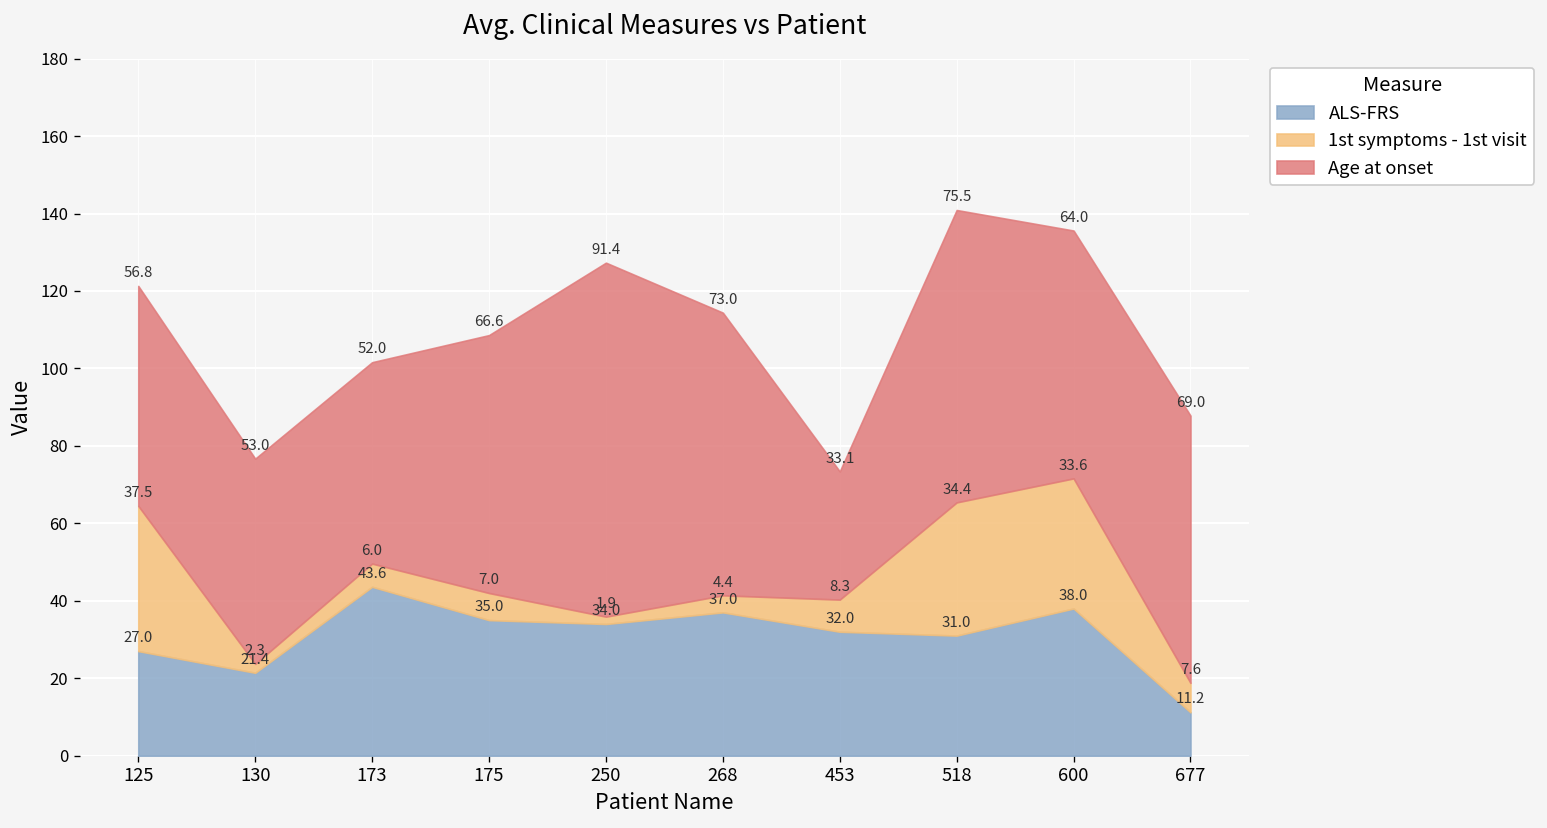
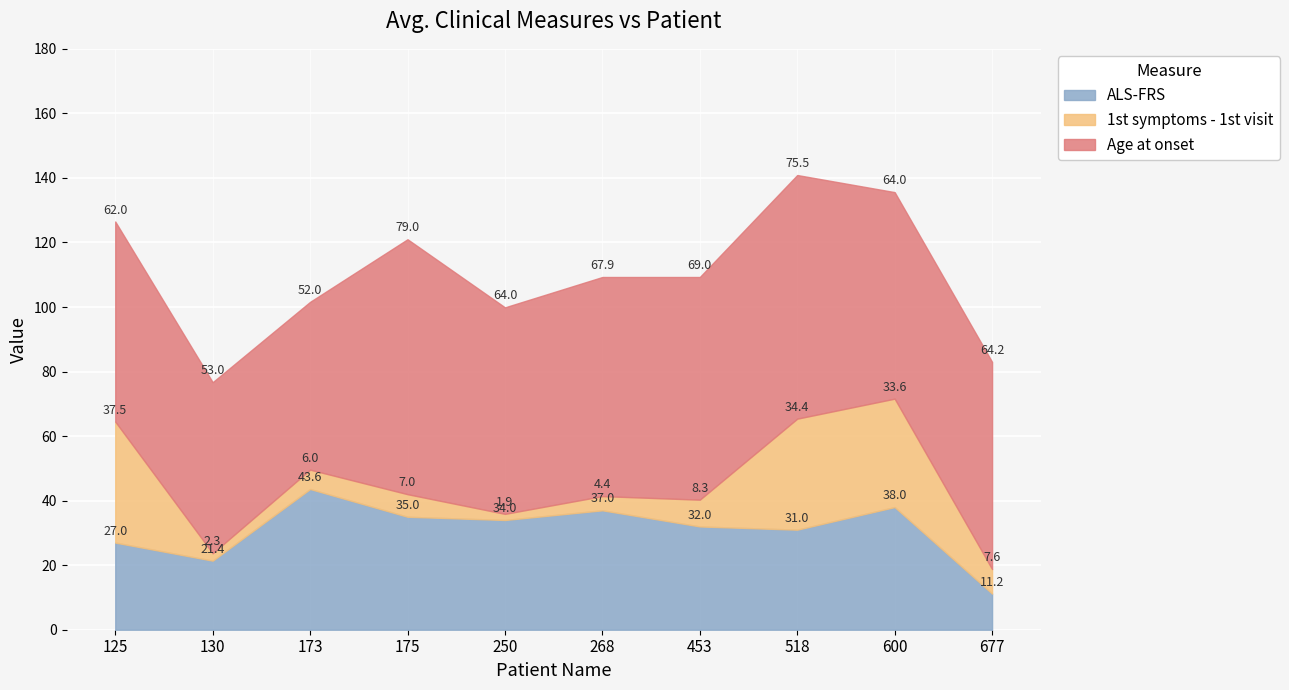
Age at onset, 125: 56.8 -> 62.0
Age at onset, 175: 66.6 -> 79.0
Age at onset, 250: 91.4 -> 64.0
Age at onset, 268: 73.0 -> 67.9
Age at onset, 453: 33.1 -> 69.0
Age at onset, 677: 69.0 -> 64.2
